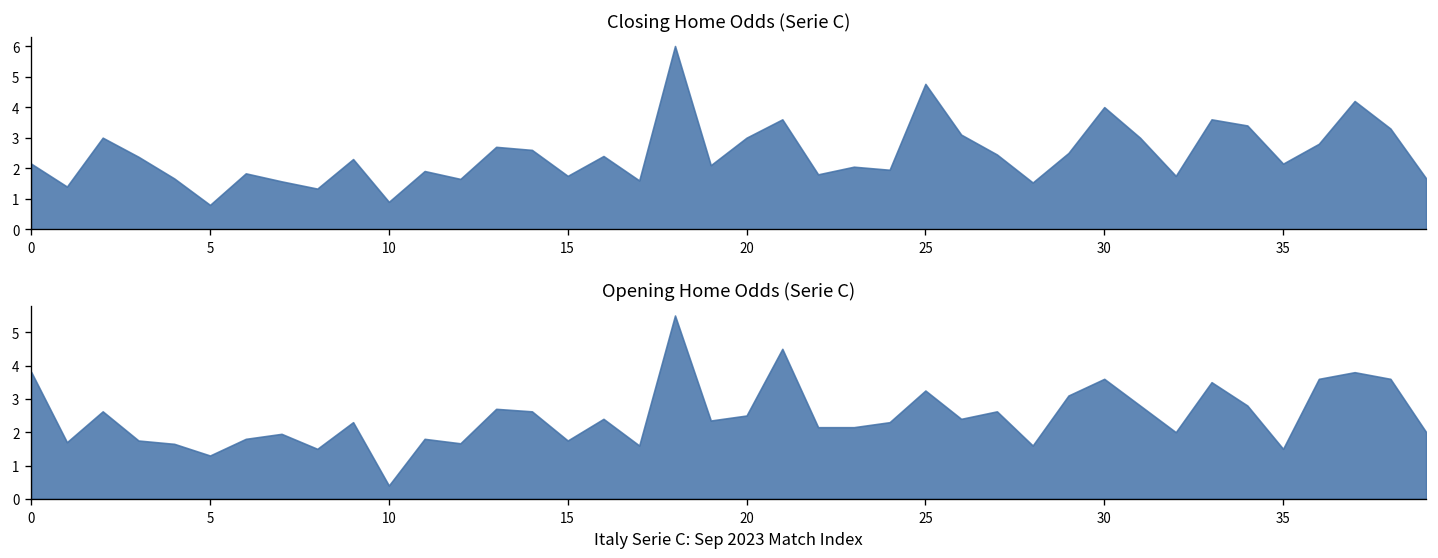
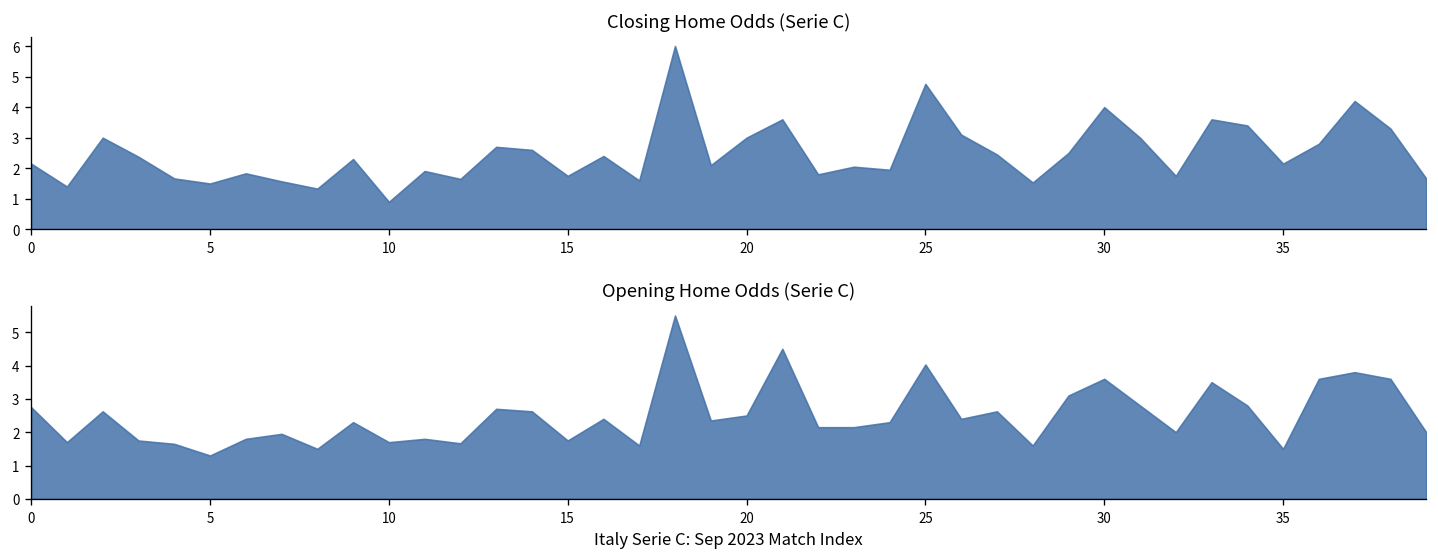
Closing Home Odds (Serie C), 5: 0.8 -> 1.5
Opening Home Odds (Serie C), 0: 3.8 -> 2.8
Opening Home Odds (Serie C), 10: 0.4 -> 1.7
Opening Home Odds (Serie C), 25: 3.3 -> 4.0
